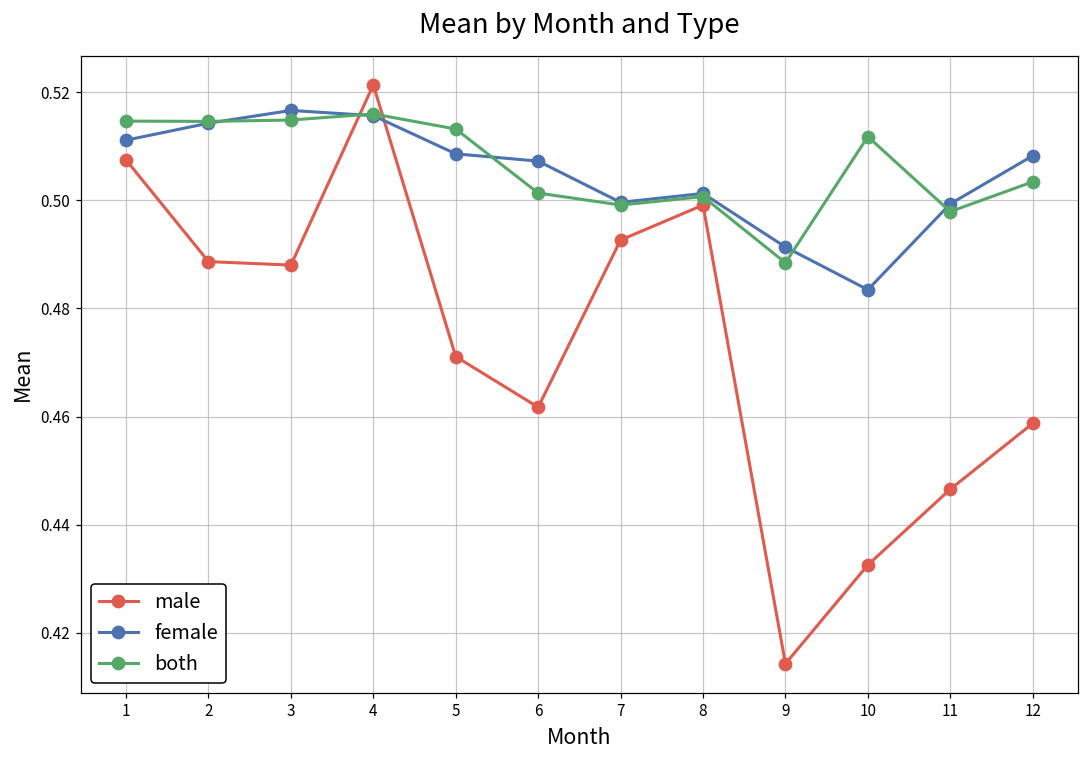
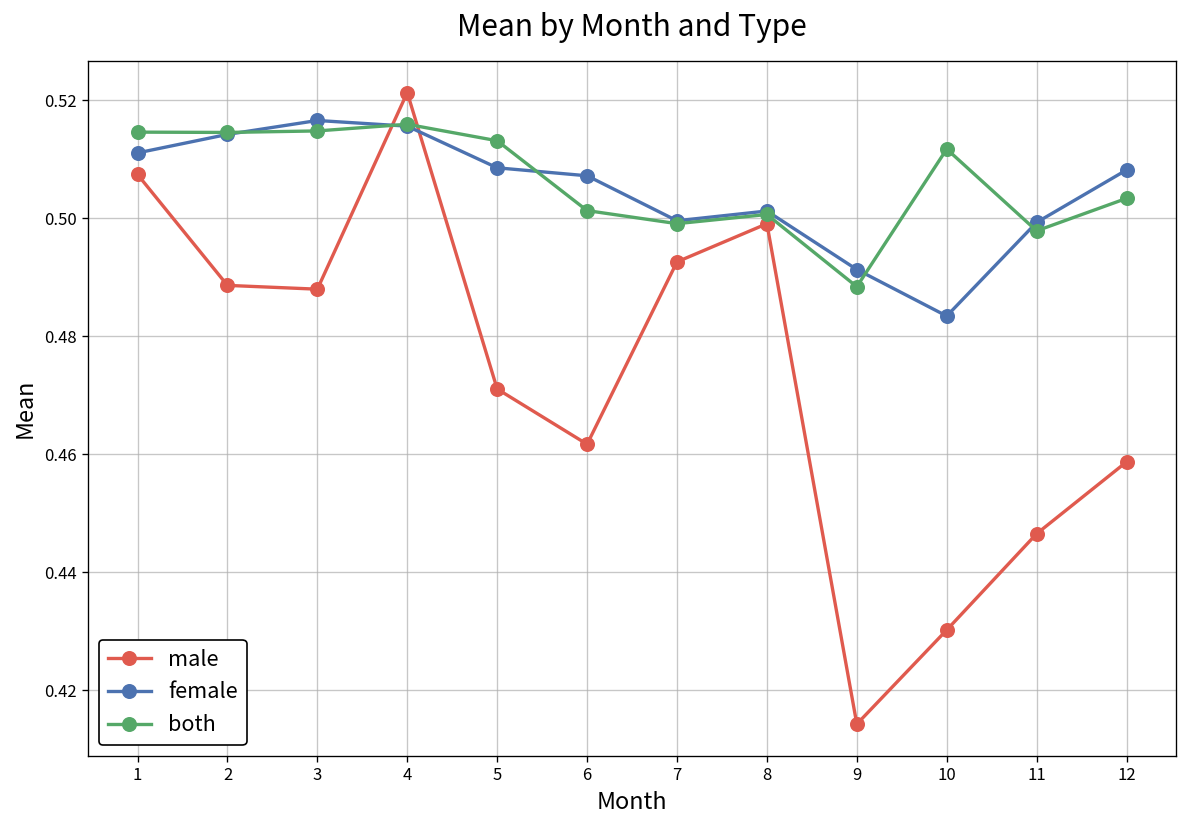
male, 10: 0.433 -> 0.430
